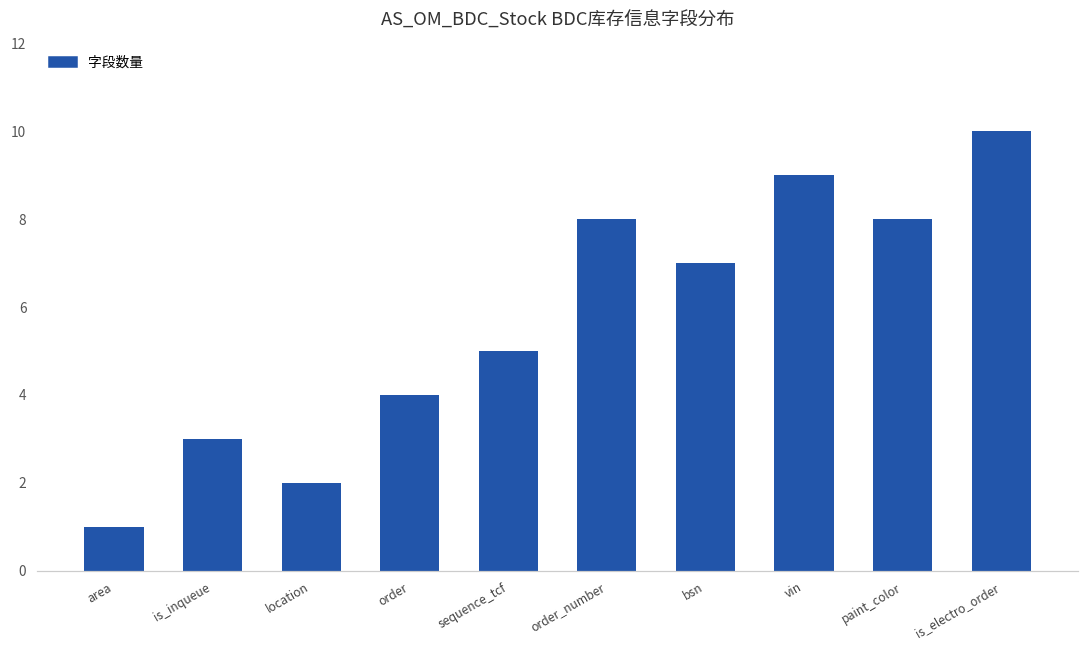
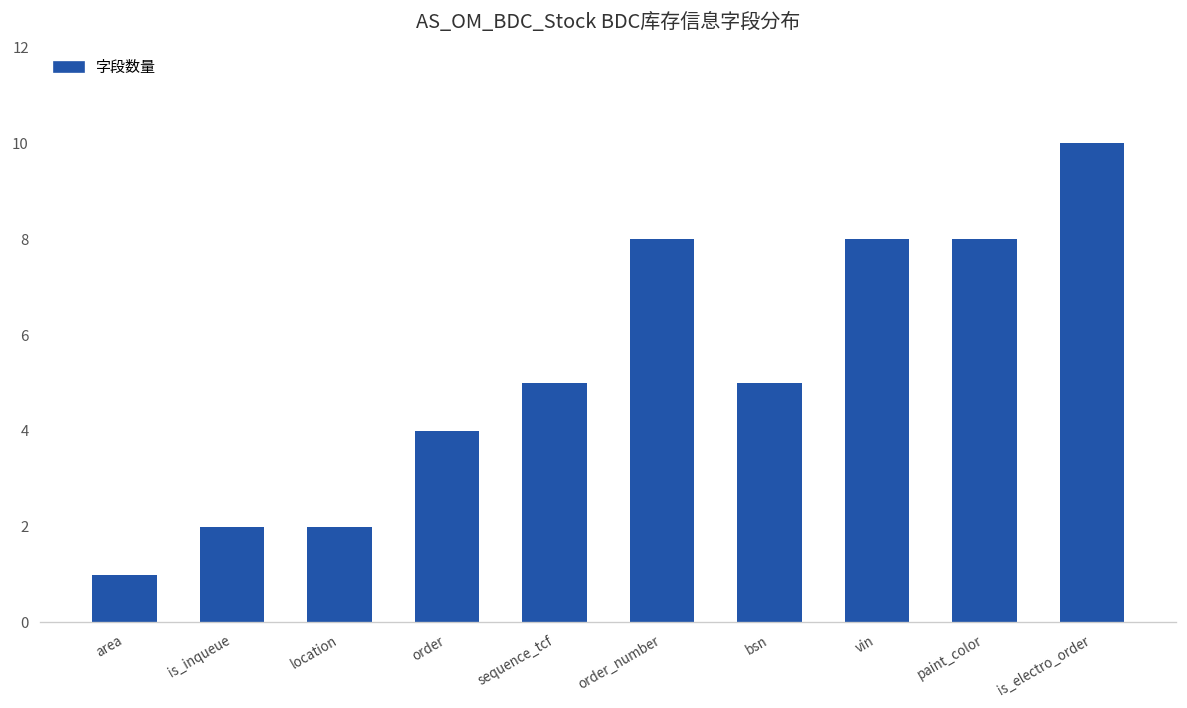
is_inqueue: 3 -> 2
bsn: 7 -> 5
vin: 9 -> 8
